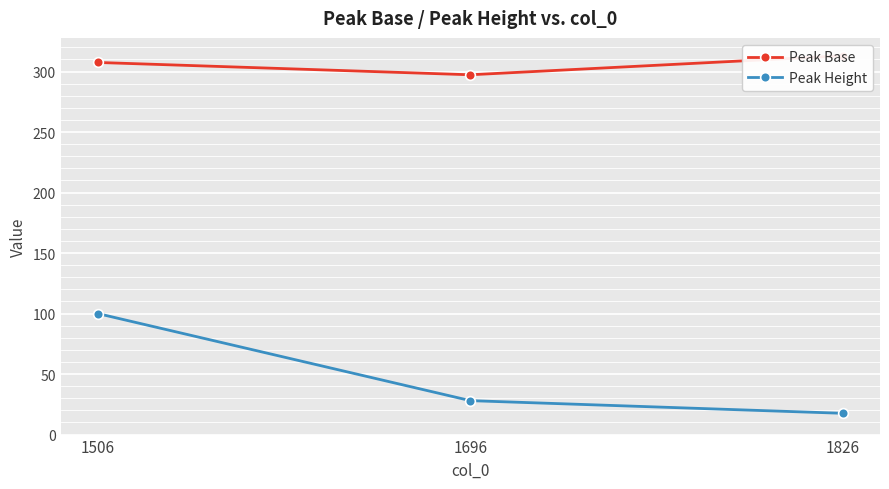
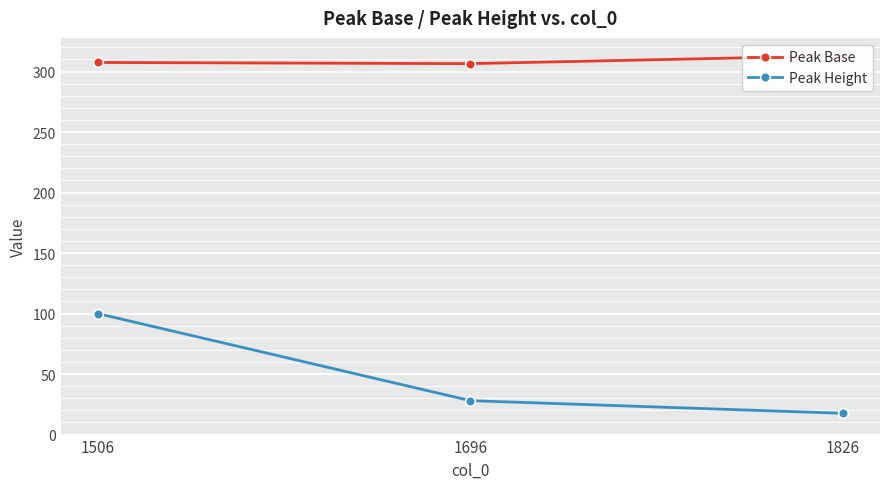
Peak Base, 1696: 297 -> 307
